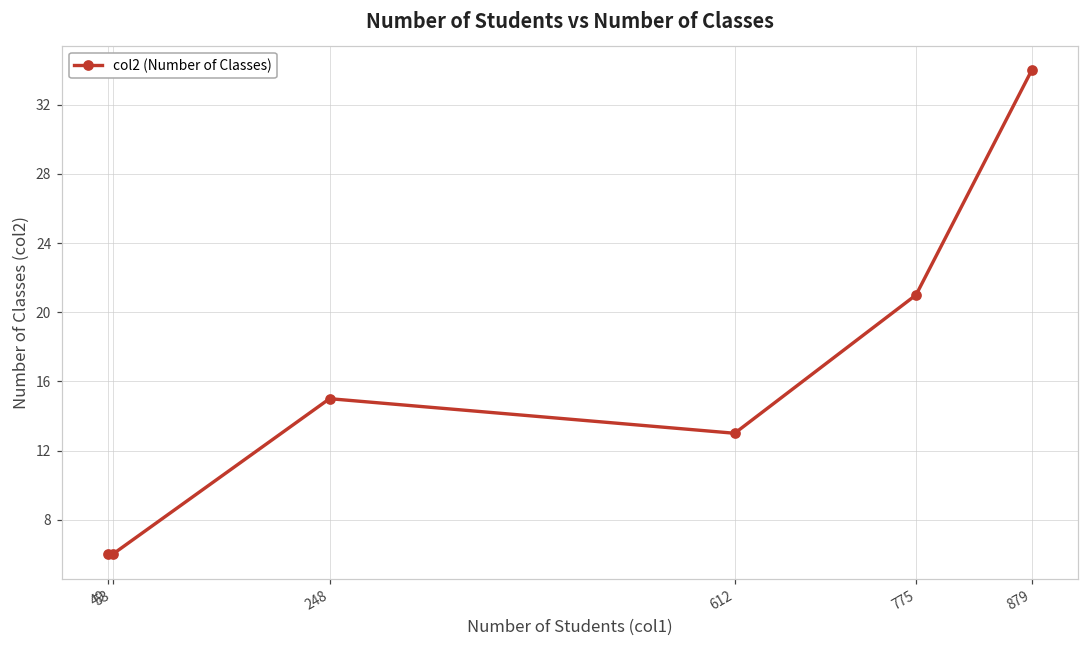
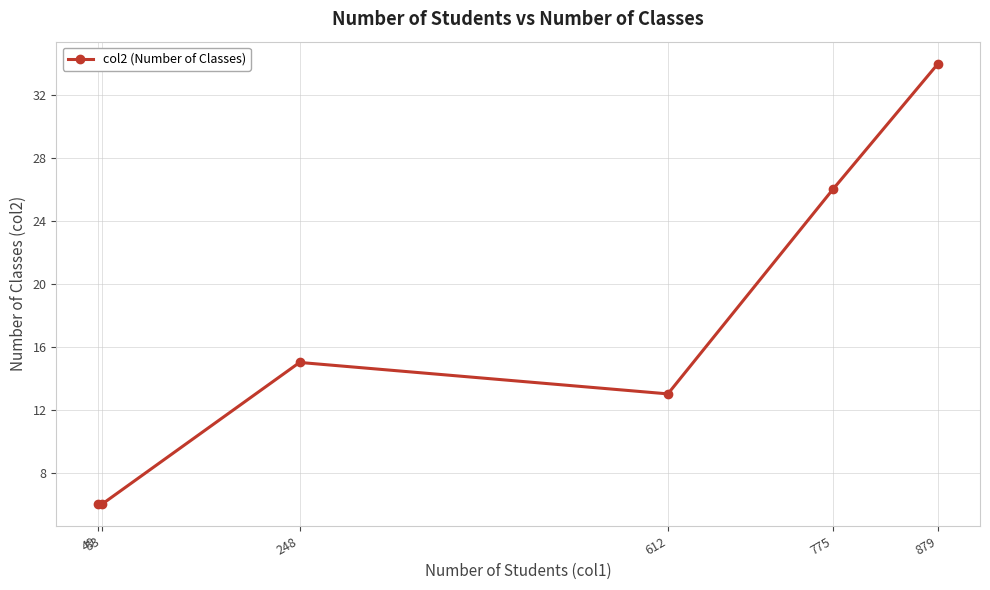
775: 21 -> 26
